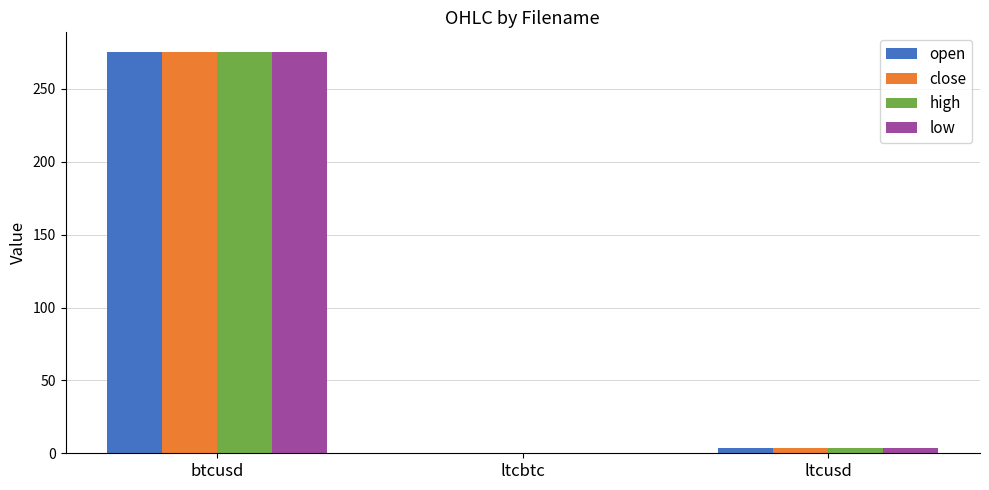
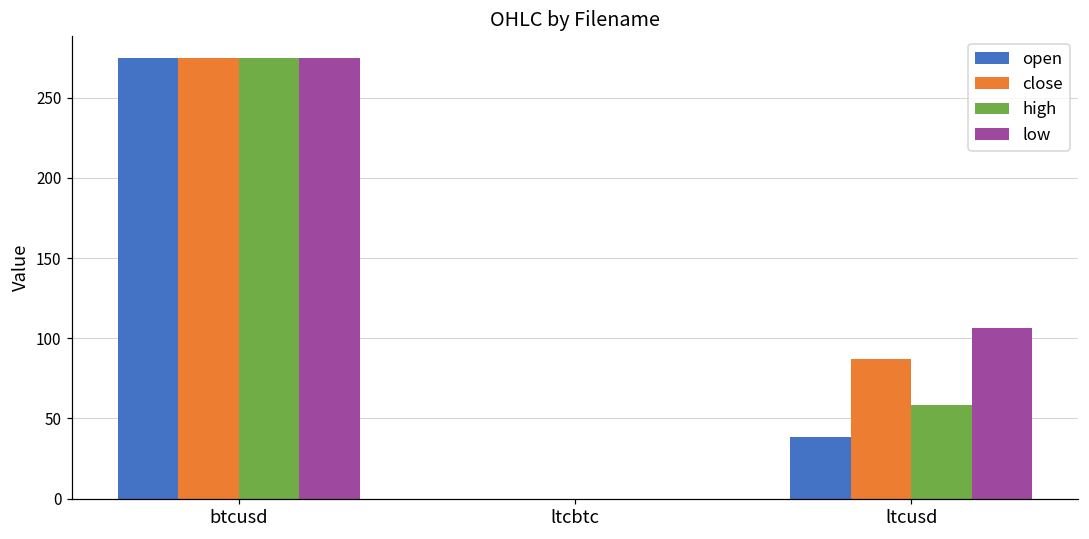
open, ltcusd: 4 -> 38
close, ltcusd: 4 -> 87
high, ltcusd: 4 -> 59
low, ltcusd: 4 -> 106
